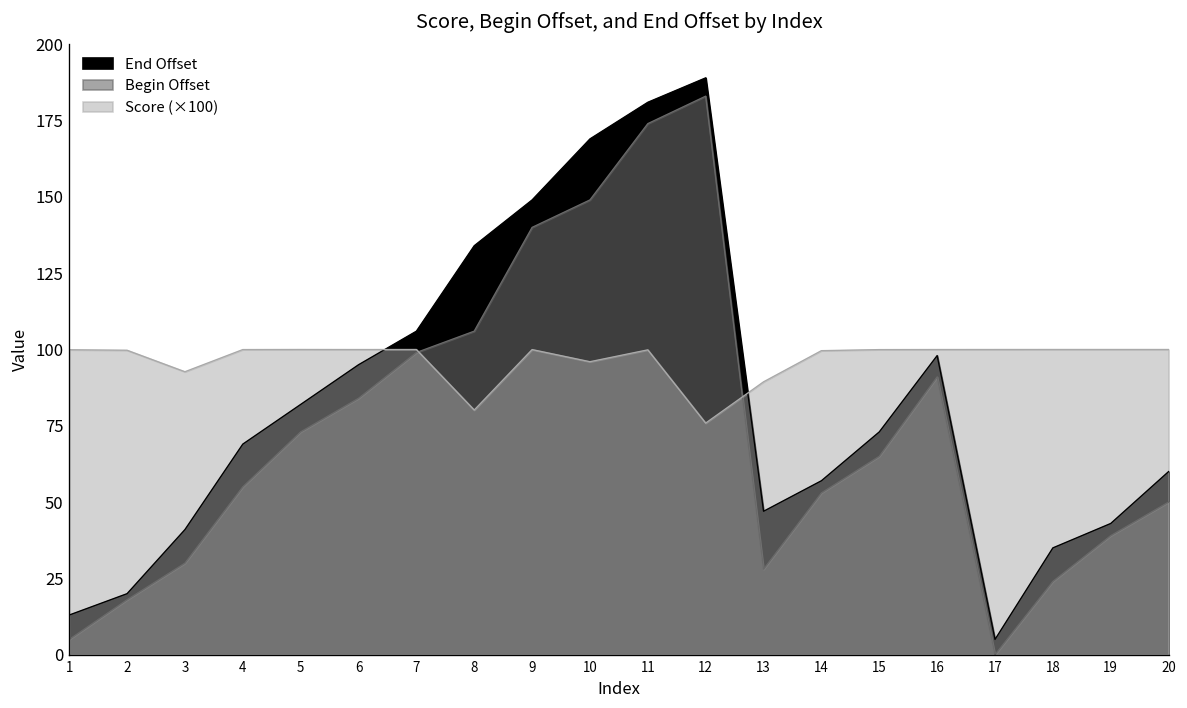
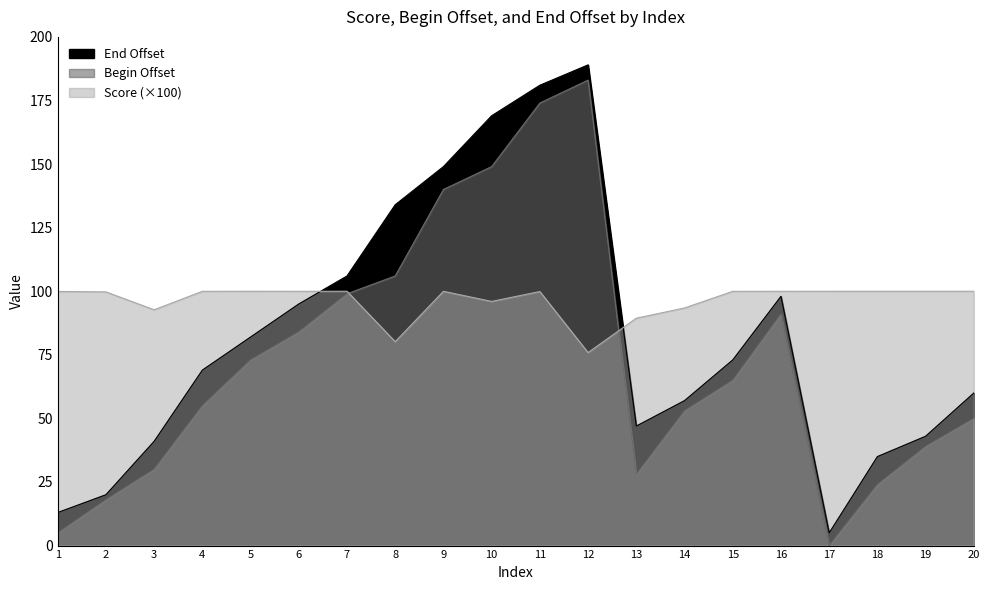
Score (×100), 14: 100 -> 93
